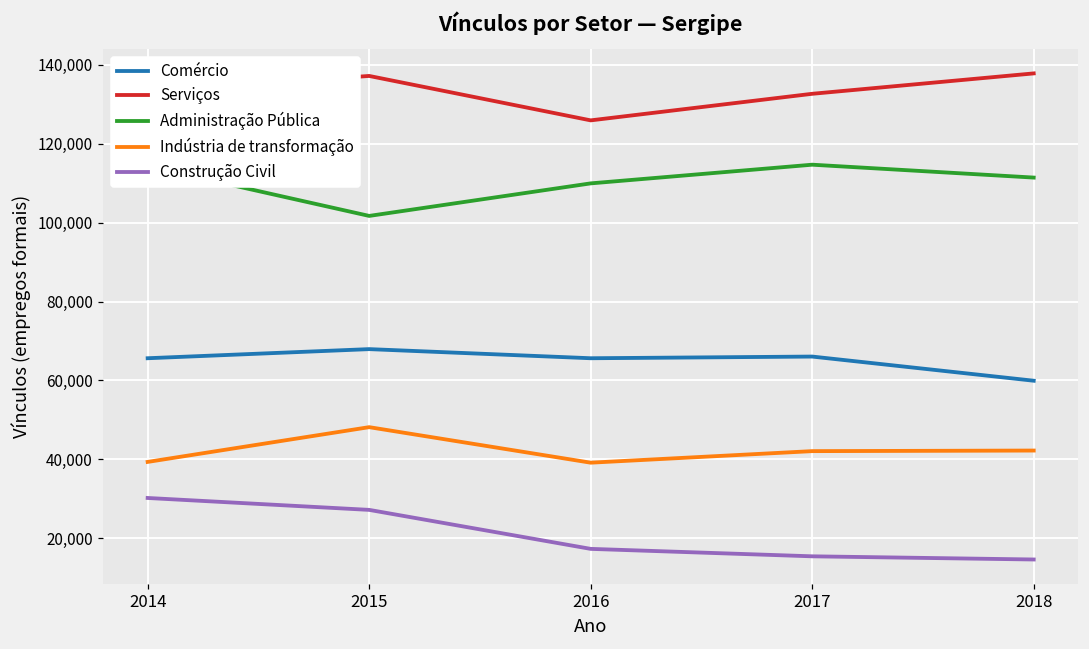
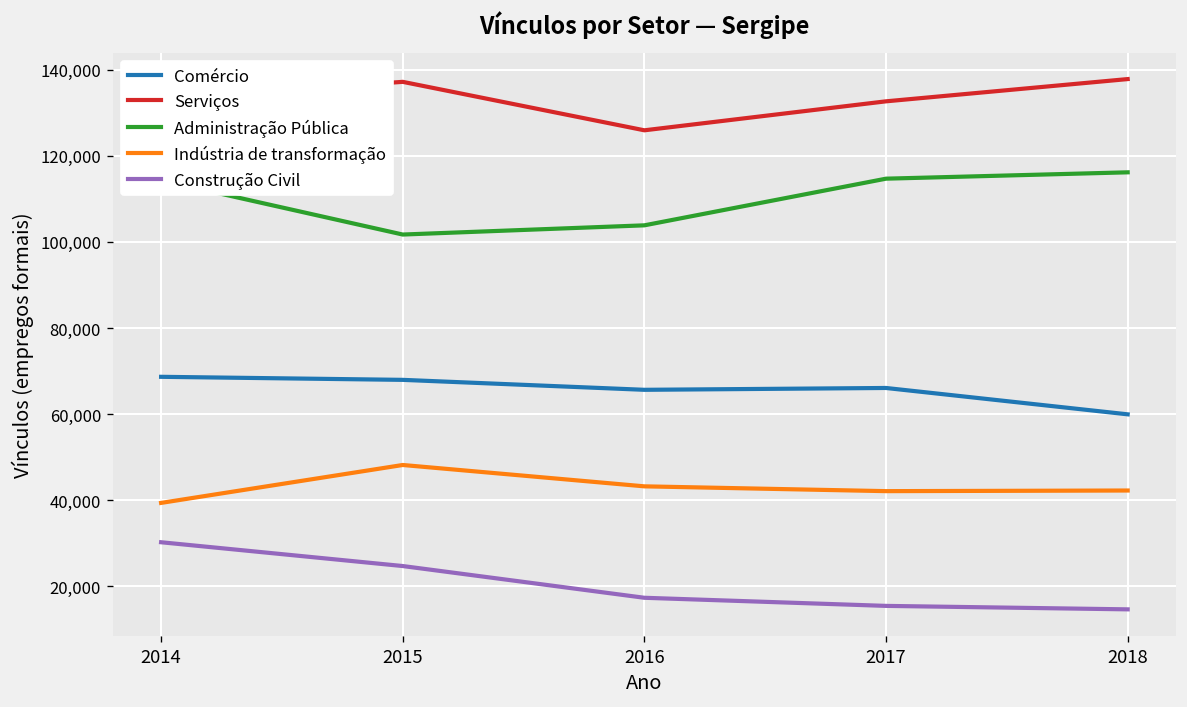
Comércio, 2014: 66,000 -> 69,000
Construção Civil, 2015: 27,000 -> 25,000
Administração Pública, 2016: 110,000 -> 104,000
Indústria de transformação, 2016: 39,000 -> 43,000
Administração Pública, 2018: 111,000 -> 116,000
